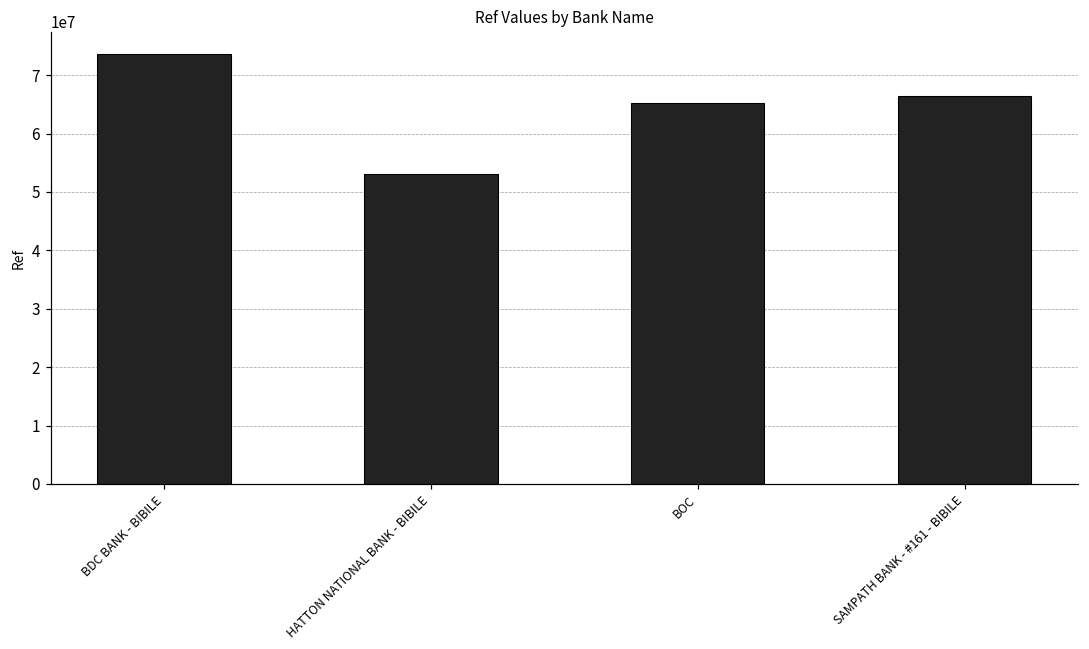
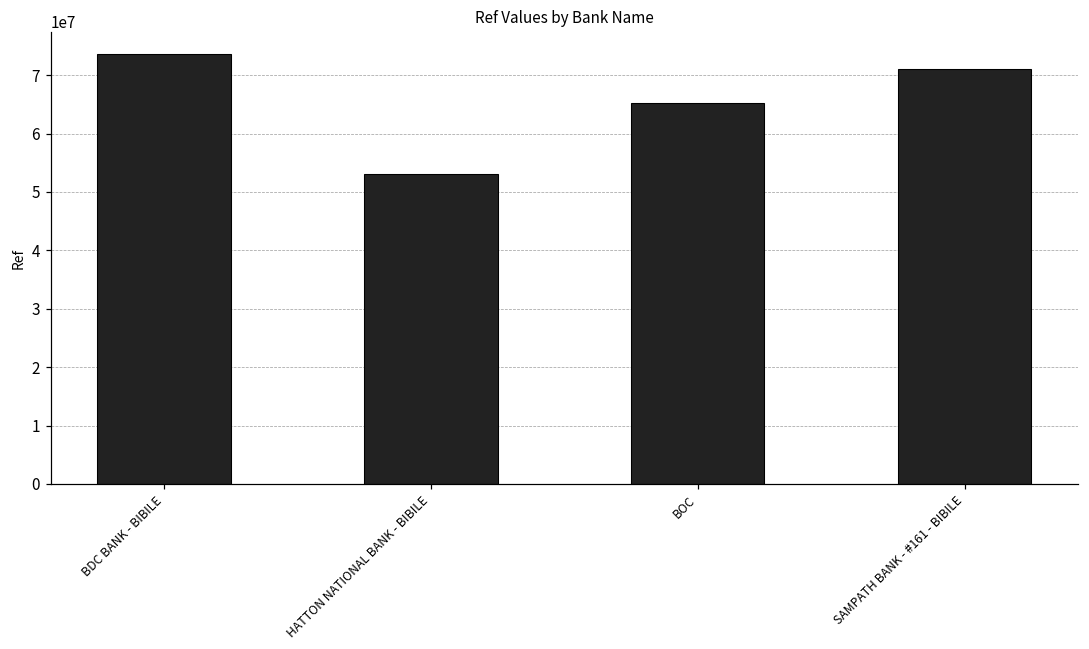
SAMPATH BANK - #161 - BIBILE: 66000000 -> 71000000
